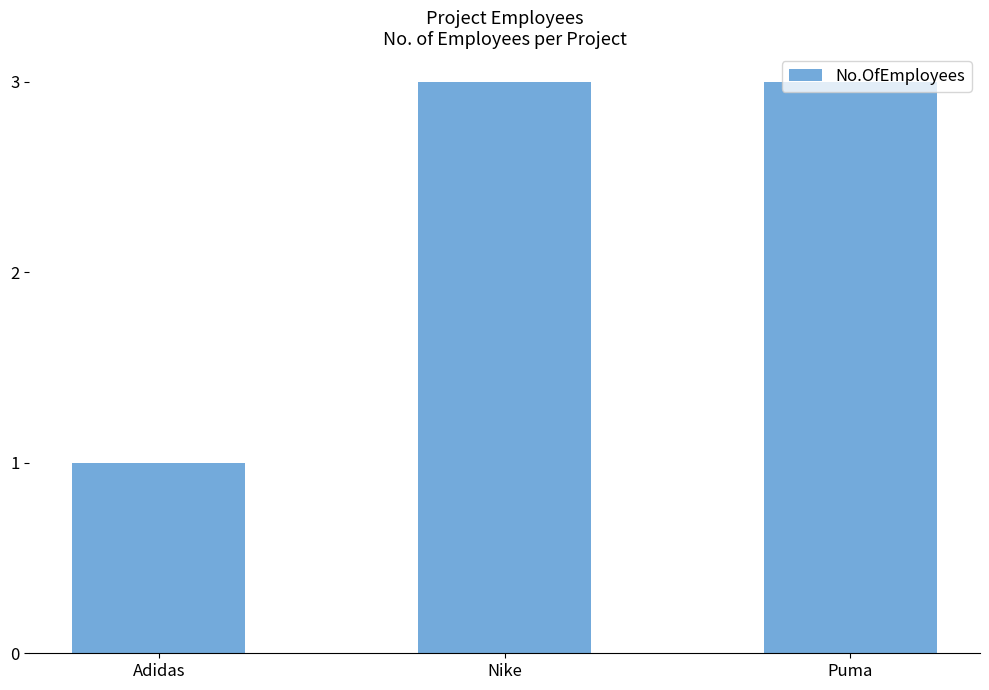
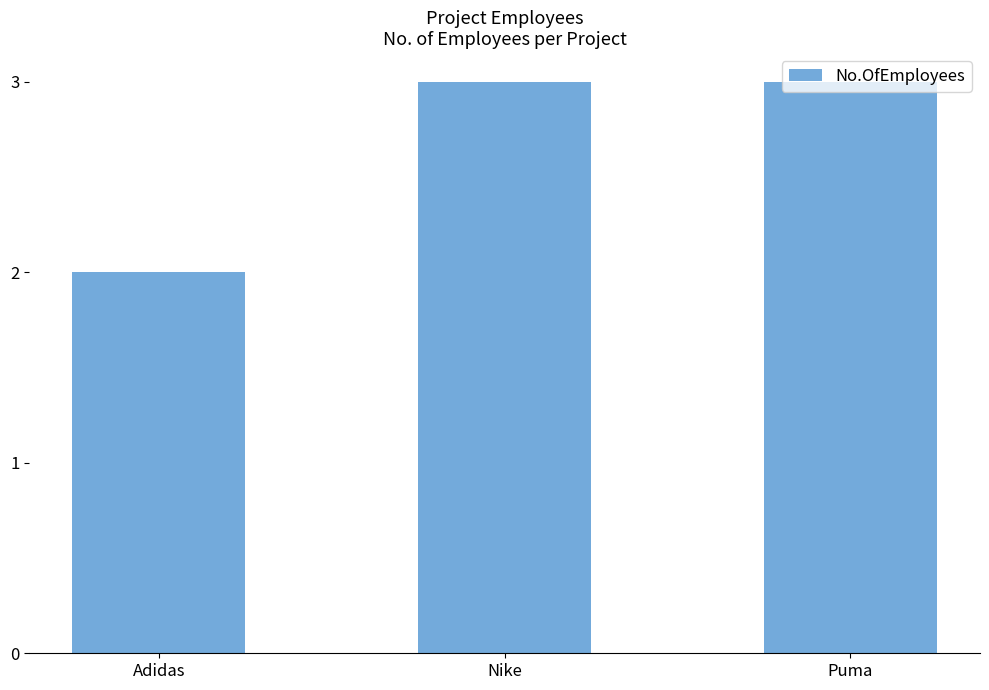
Adidas: 1 -> 2
